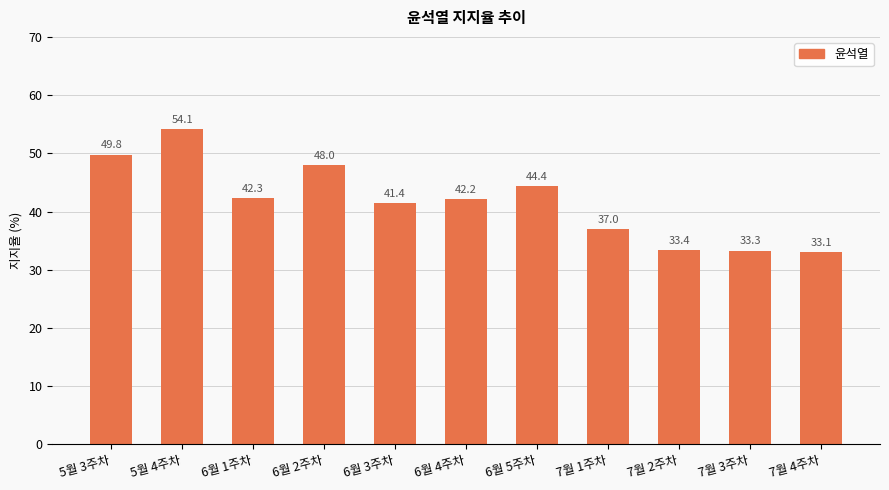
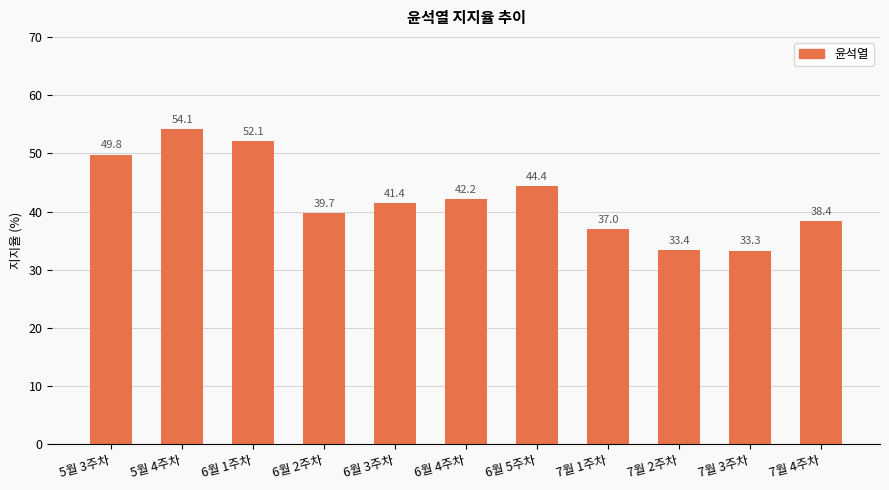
6월 1주차: 42.3 -> 52.1
6월 2주차: 48.0 -> 39.7
7월 4주차: 33.1 -> 38.4
